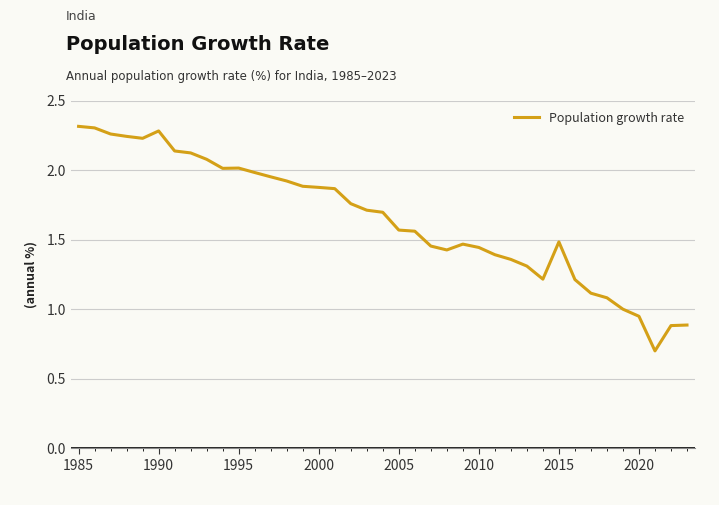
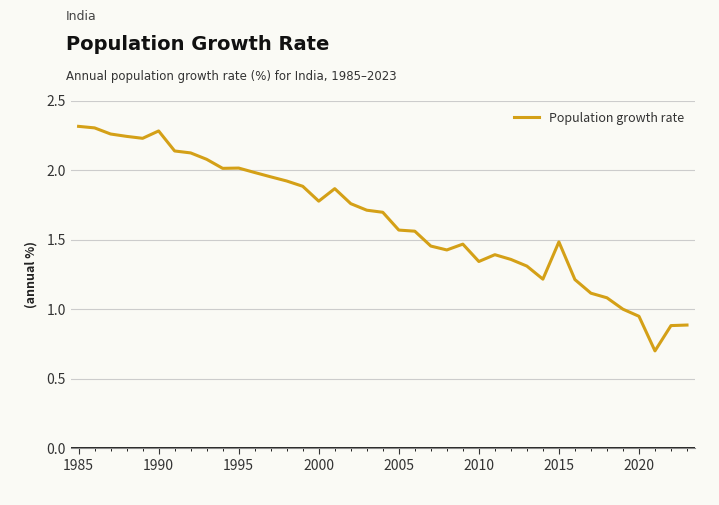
2000: 1.88 -> 1.78
2010: 1.44 -> 1.34
